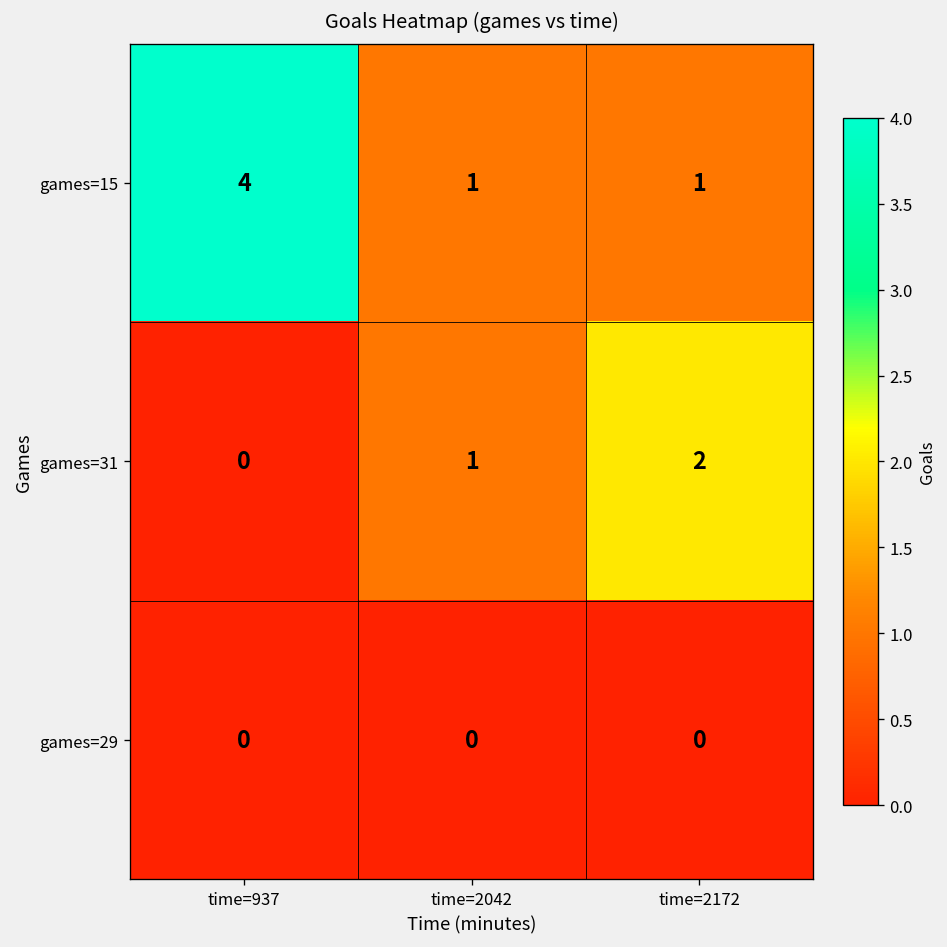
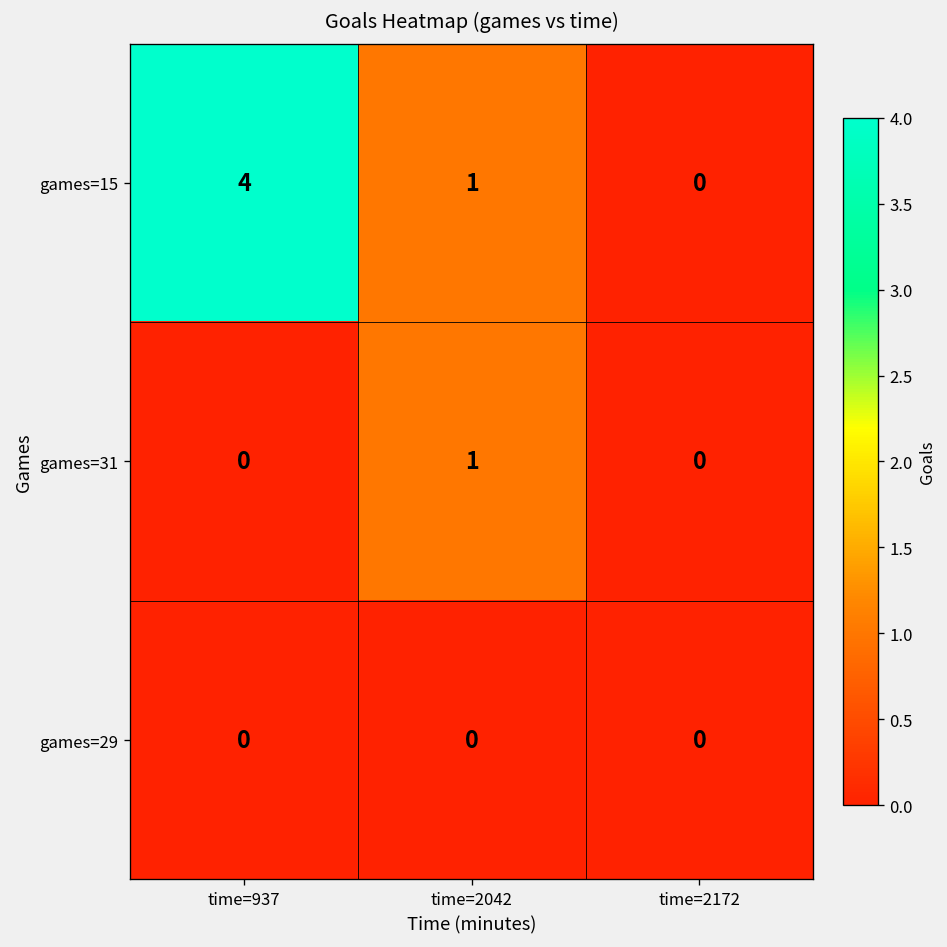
games=15, time=2172: 1 -> 0
games=31, time=2172: 2 -> 0
